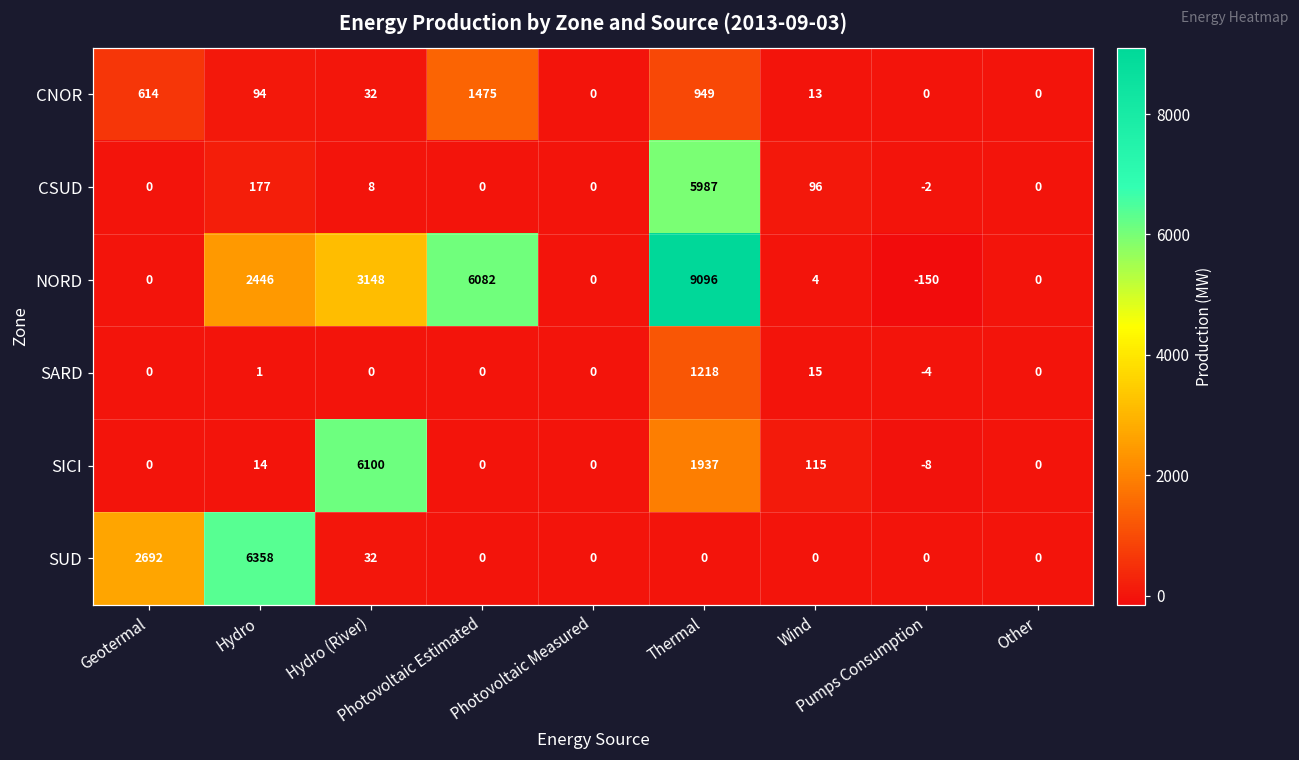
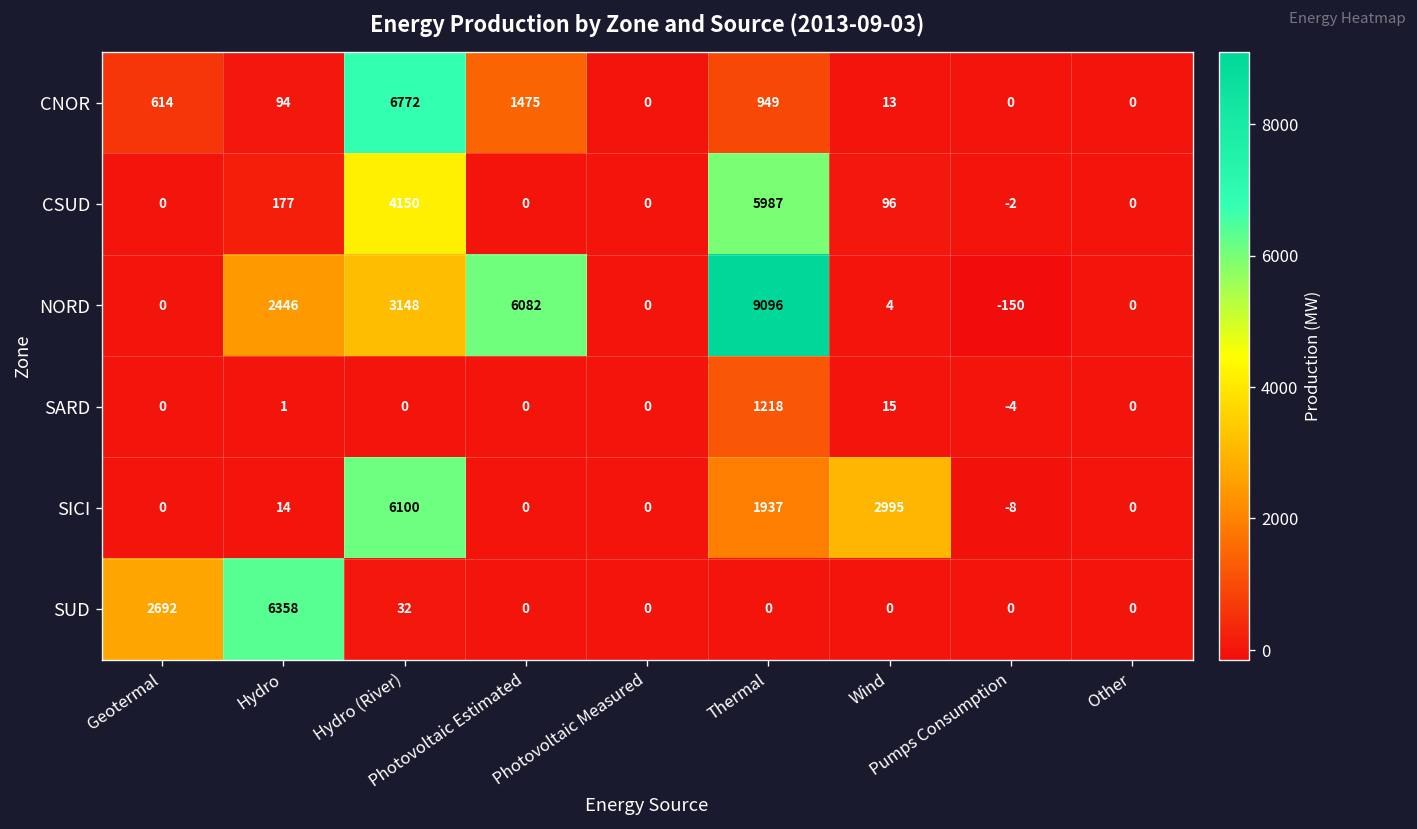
CNOR, Hydro (River): 32 -> 6772
CSUD, Hydro (River): 8 -> 4150
SICI, Wind: 115 -> 2995
